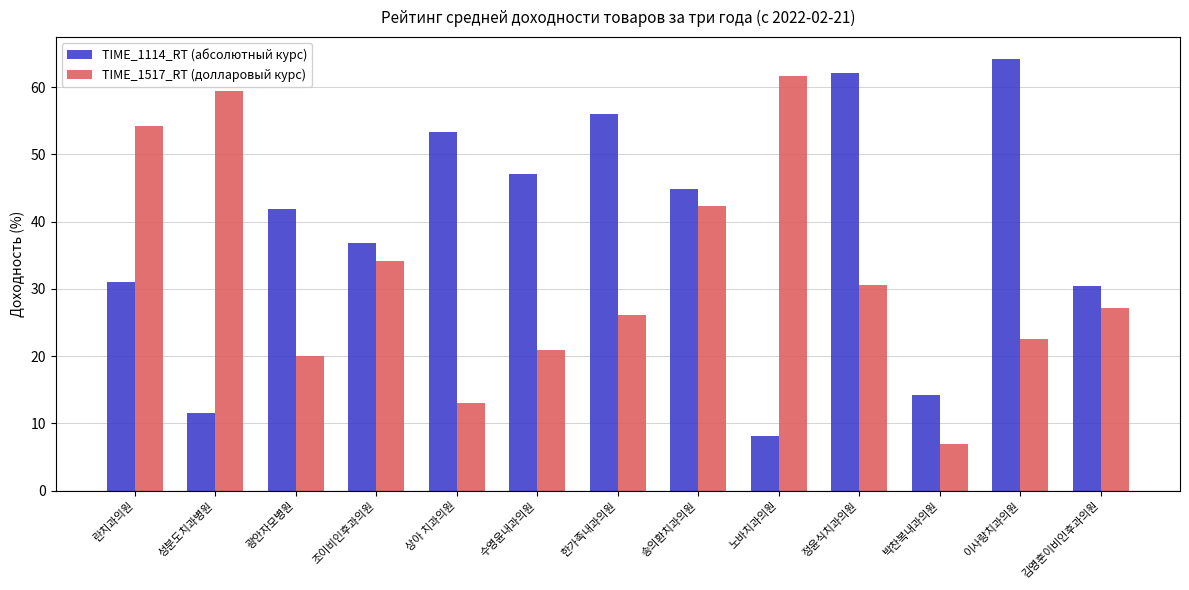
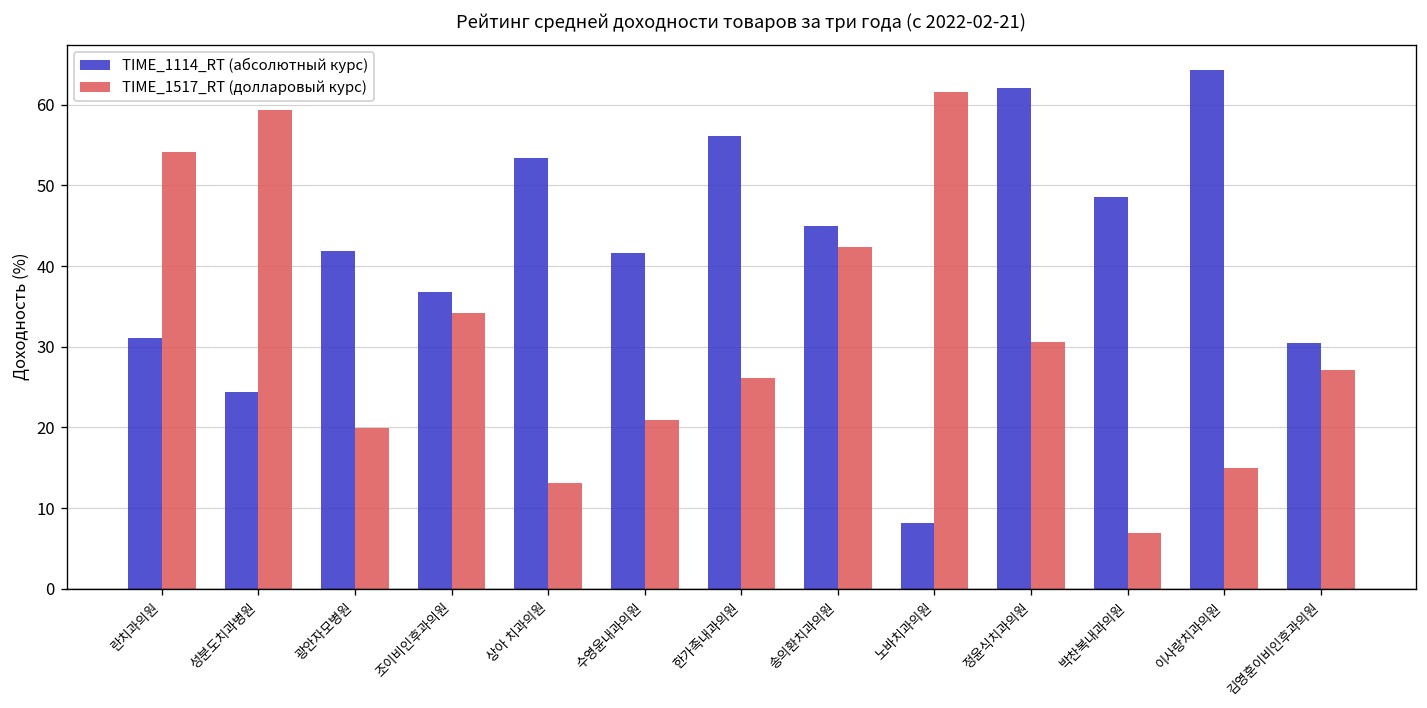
TIME_1114_RT (абсолютный курс), 성분도치과병원: 12 -> 24
TIME_1114_RT (абсолютный курс), 수영윤내과의원: 47 -> 42
TIME_1114_RT (абсолютный курс), 박찬복내과의원: 14 -> 49
TIME_1517_RT (долларовый курс), 이사랑치과의원: 22 -> 15
